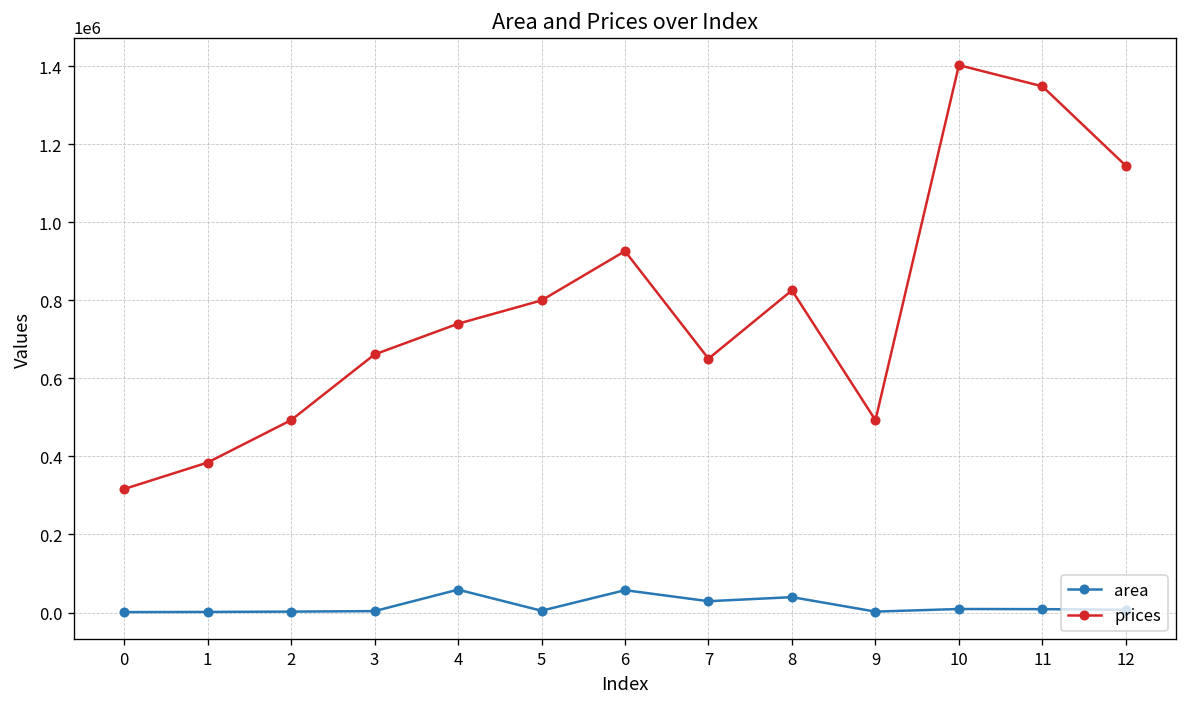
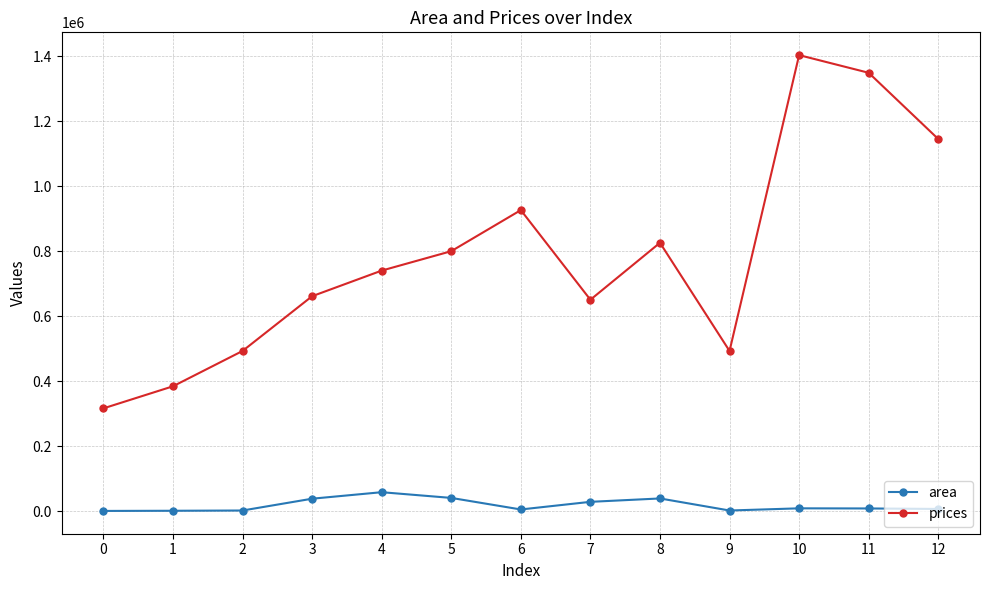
area, 3: 0 -> 40000
area, 5: 0 -> 40000
area, 6: 60000 -> 10000
